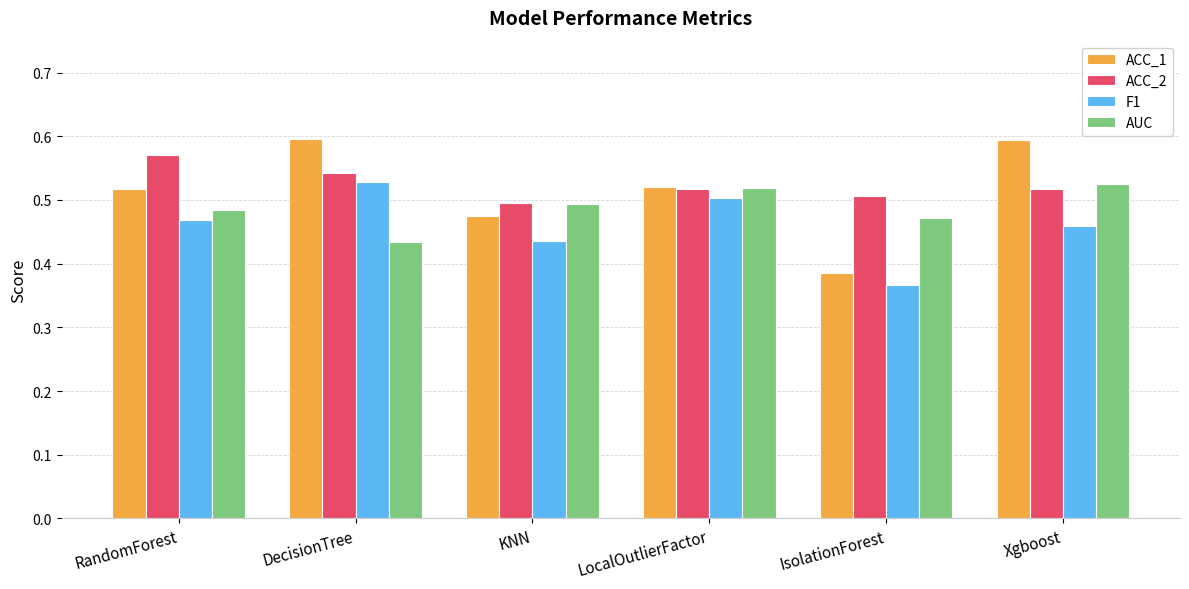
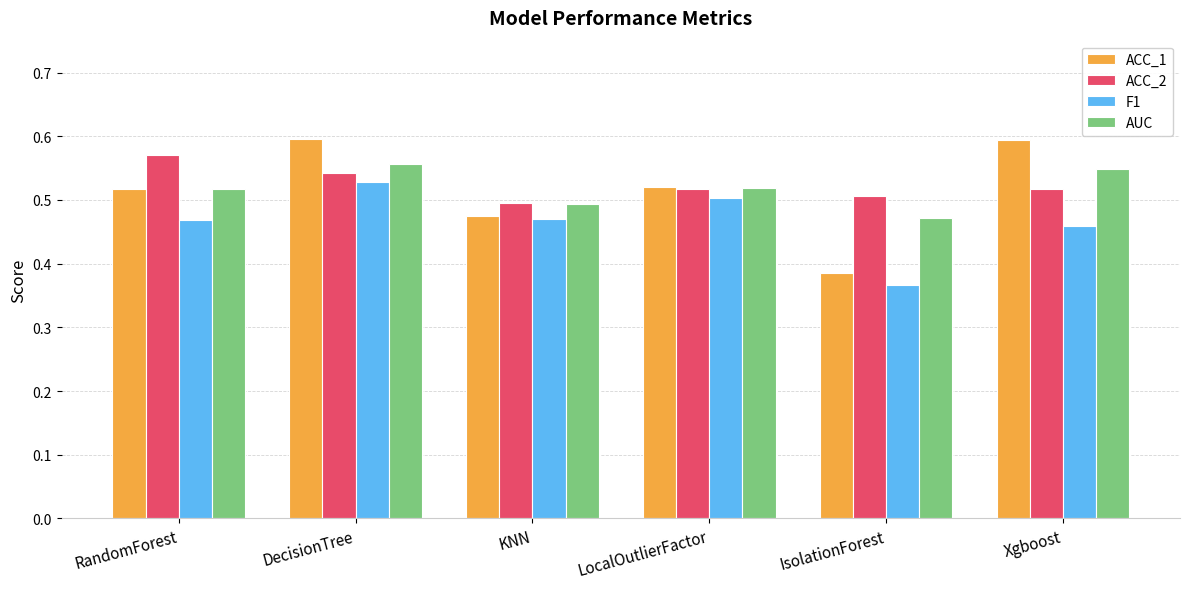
AUC, RandomForest: 0.48 -> 0.52
AUC, DecisionTree: 0.43 -> 0.56
F1, KNN: 0.44 -> 0.47
AUC, Xgboost: 0.53 -> 0.55
